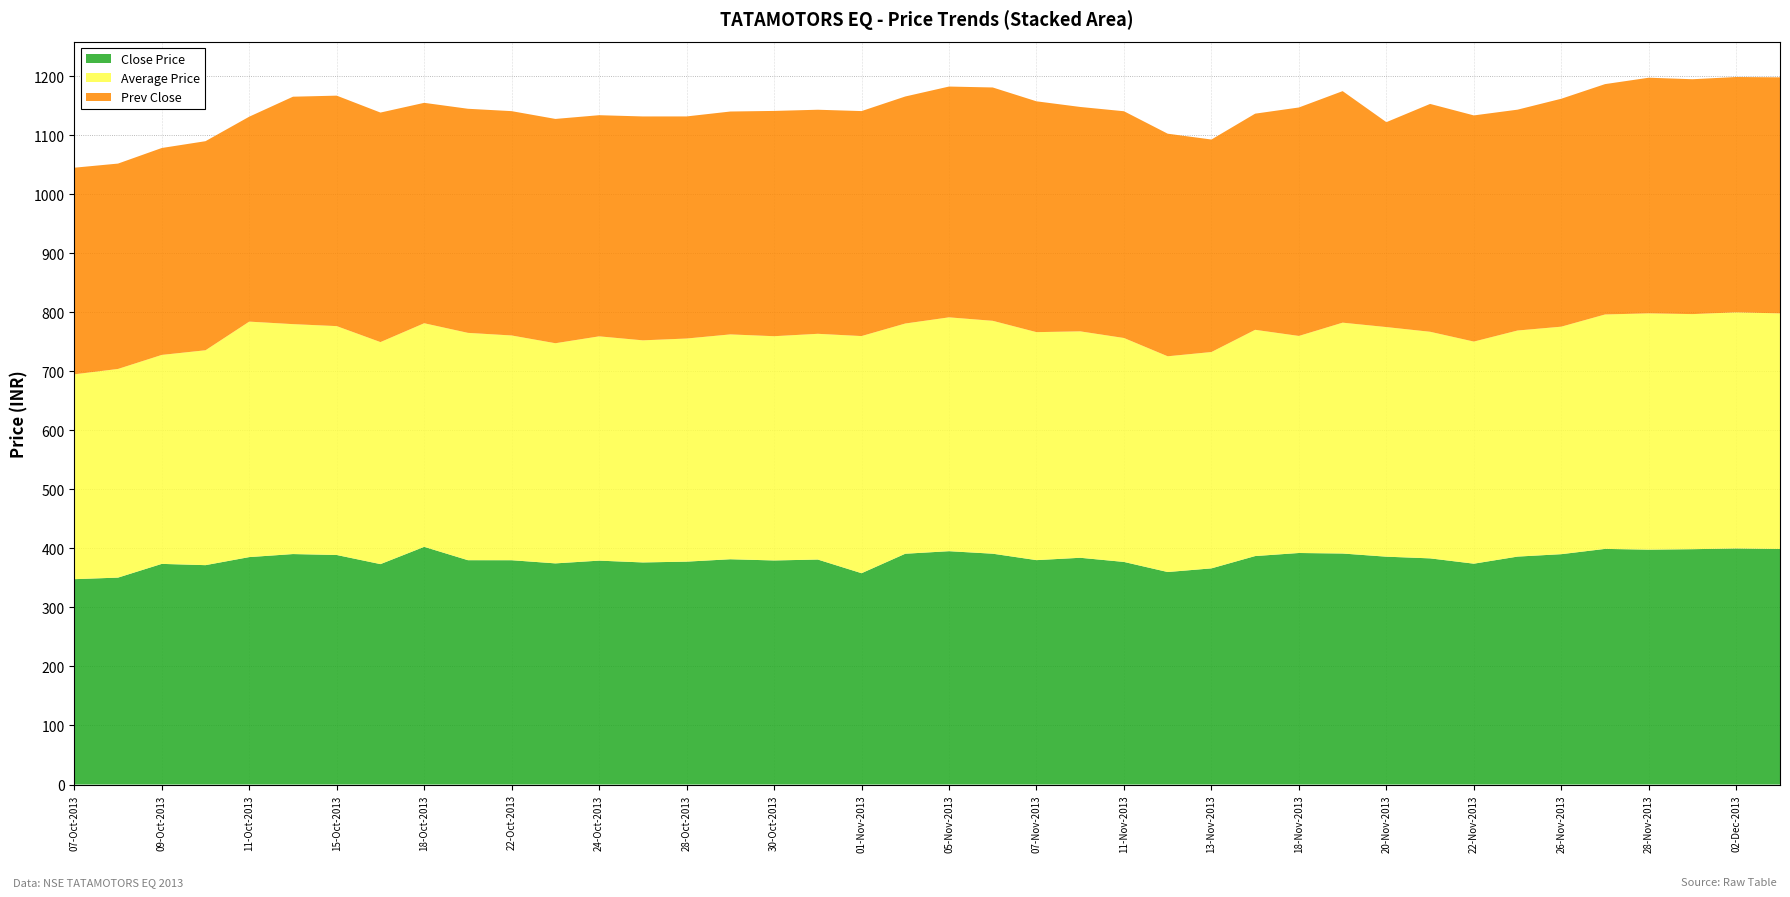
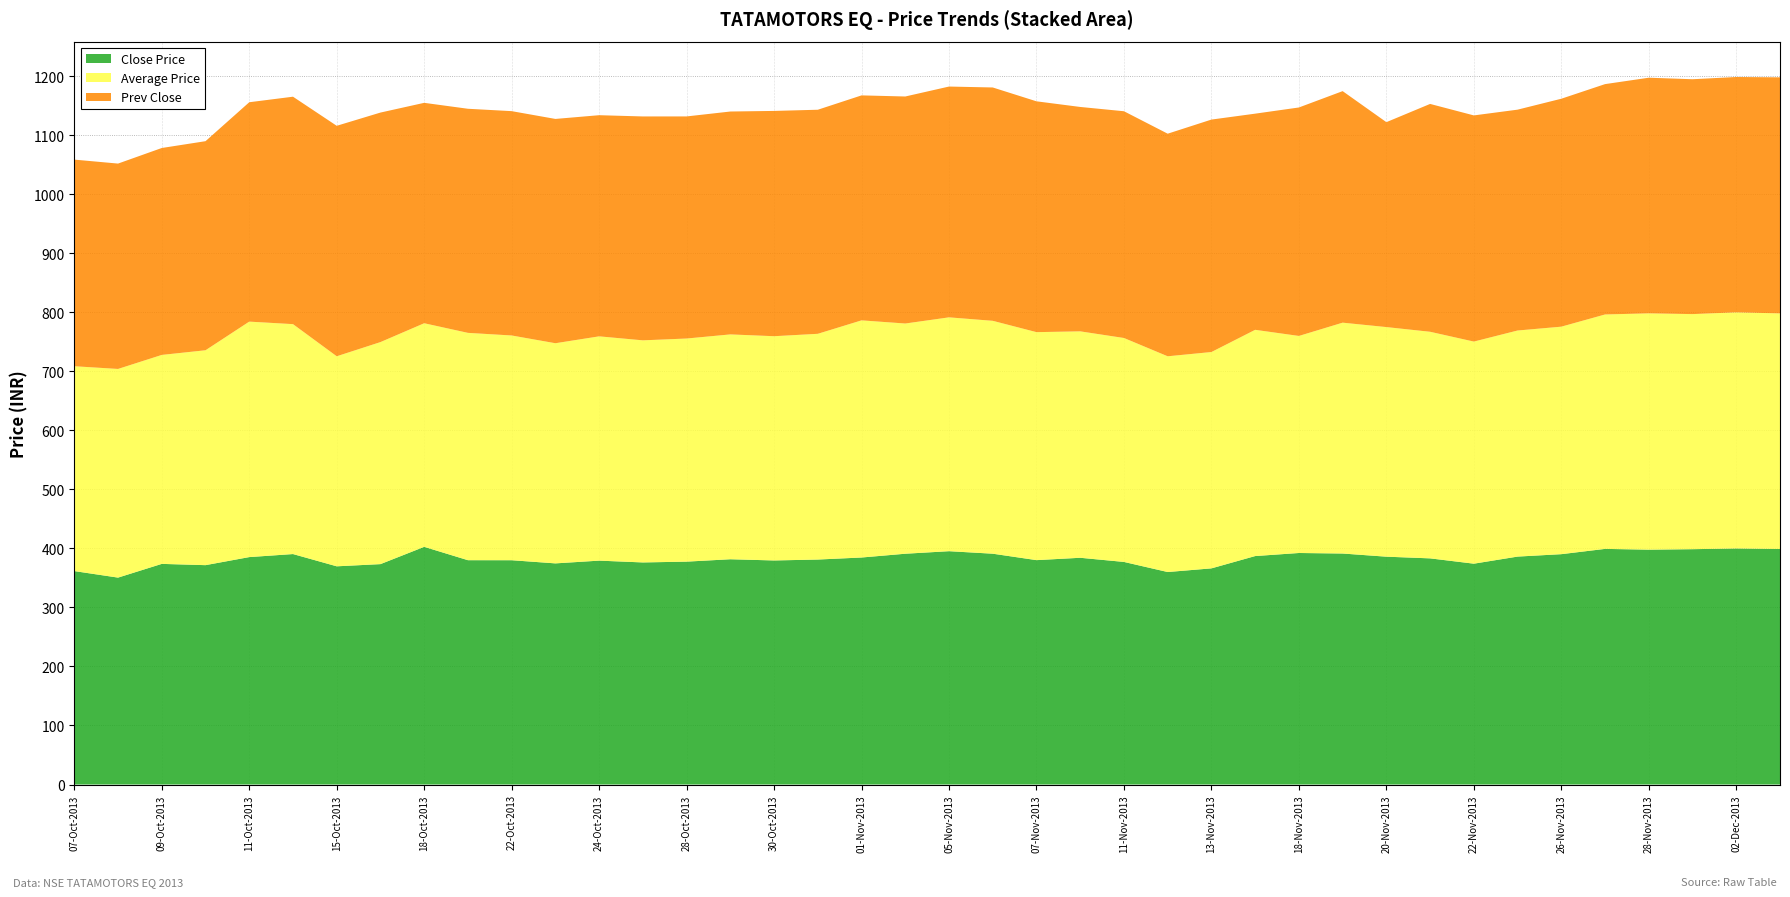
Close Price, 07-Oct-2013: 350 -> 360
Prev Close, 11-Oct-2013: 350 -> 370
Close Price, 15-Oct-2013: 390 -> 370
Average Price, 15-Oct-2013: 390 -> 360
Close Price, 01-Nov-2013: 360 -> 380
Prev Close, 13-Nov-2013: 360 -> 390
